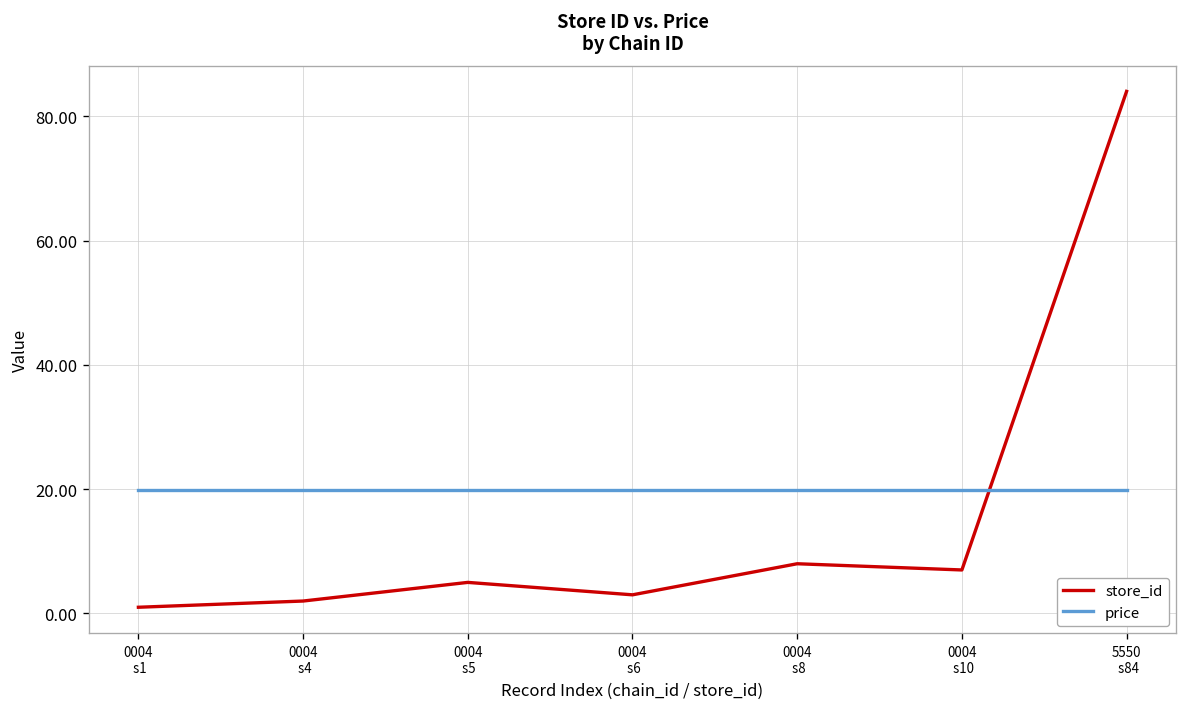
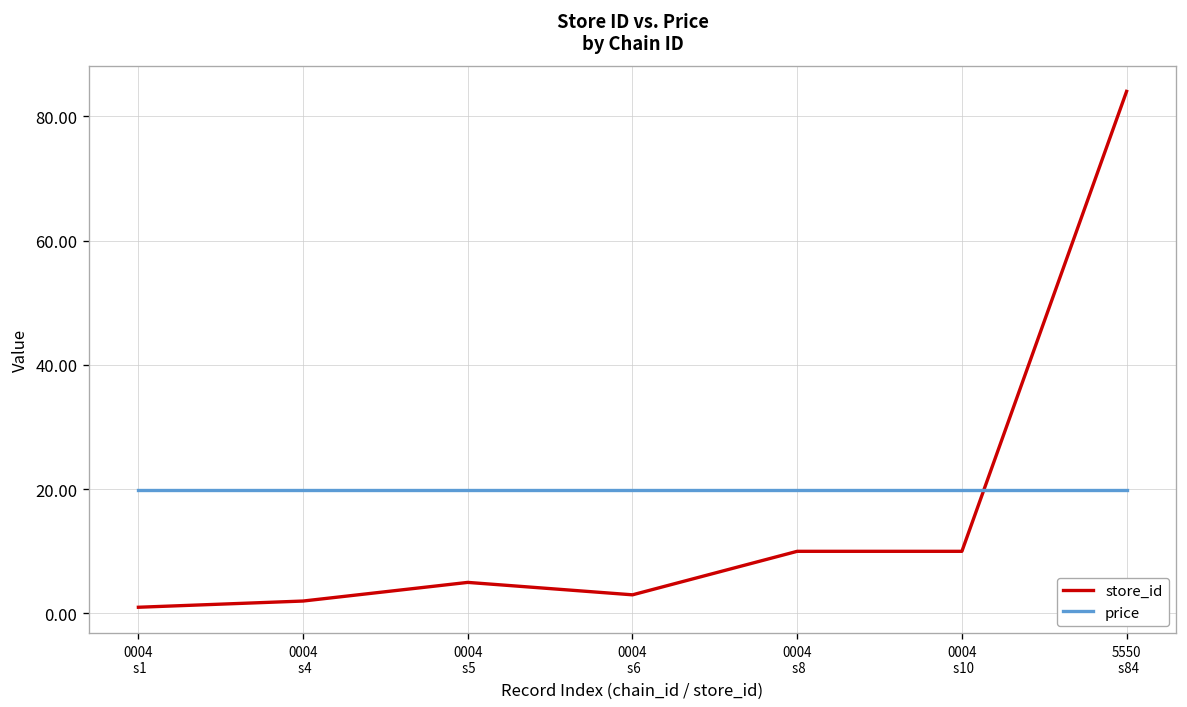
store_id, 0004 s8: 8 -> 10
store_id, 0004 s10: 7 -> 10
